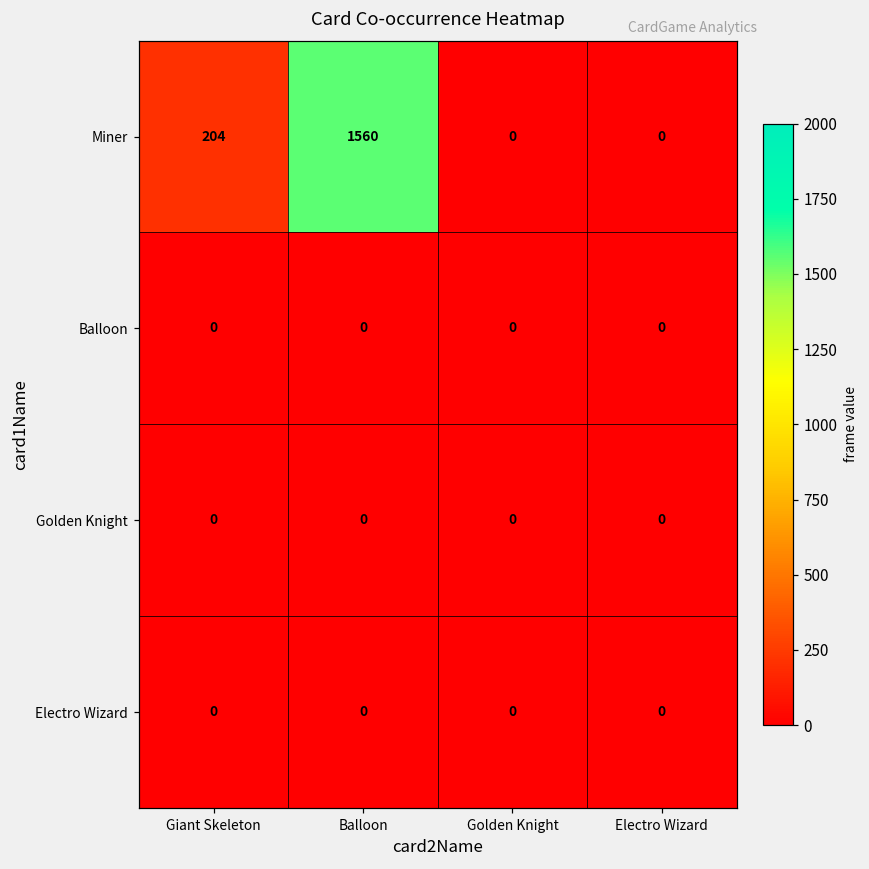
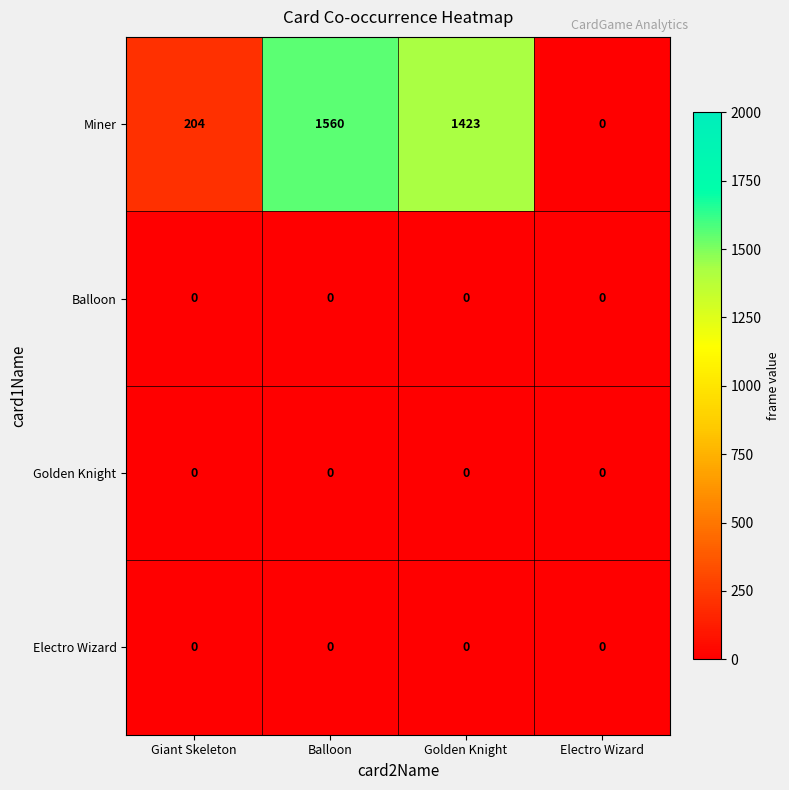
Miner, Golden Knight: 0 -> 1423
